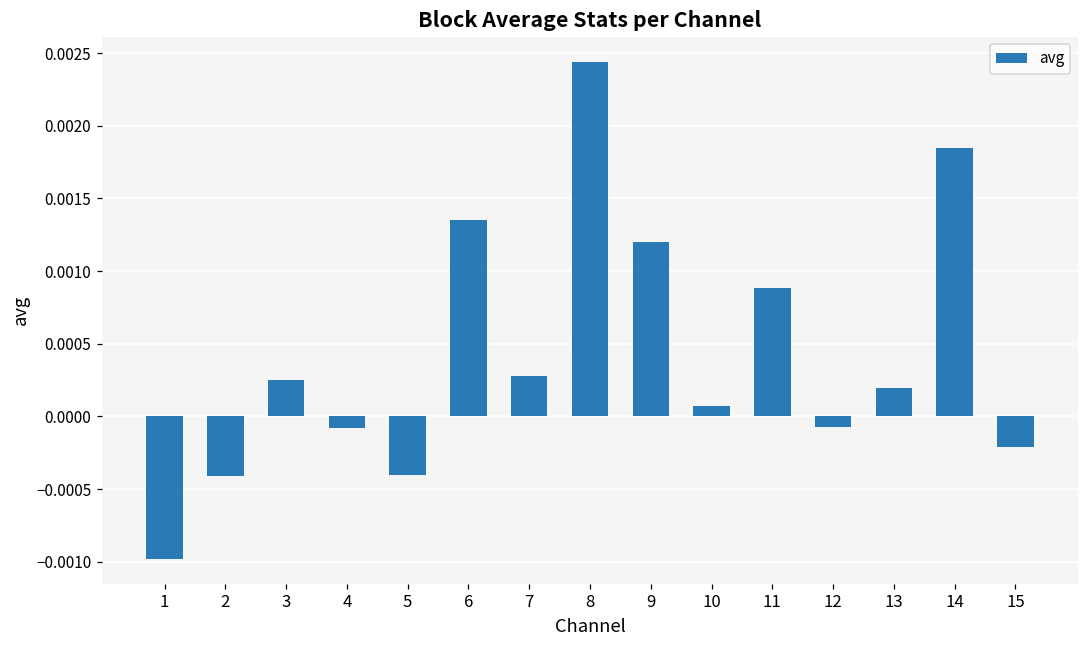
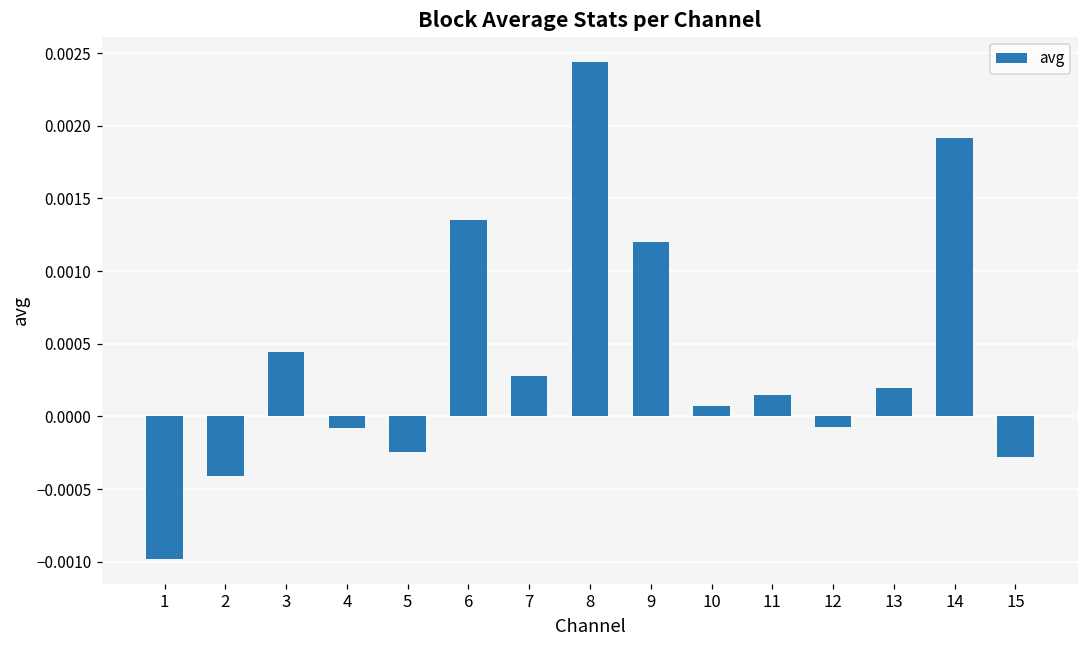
3: 0.00025 -> 0.00045
5: -0.00040 -> -0.00025
11: 0.00088 -> 0.00015
14: 0.00184 -> 0.00191
15: -0.00021 -> -0.00028
